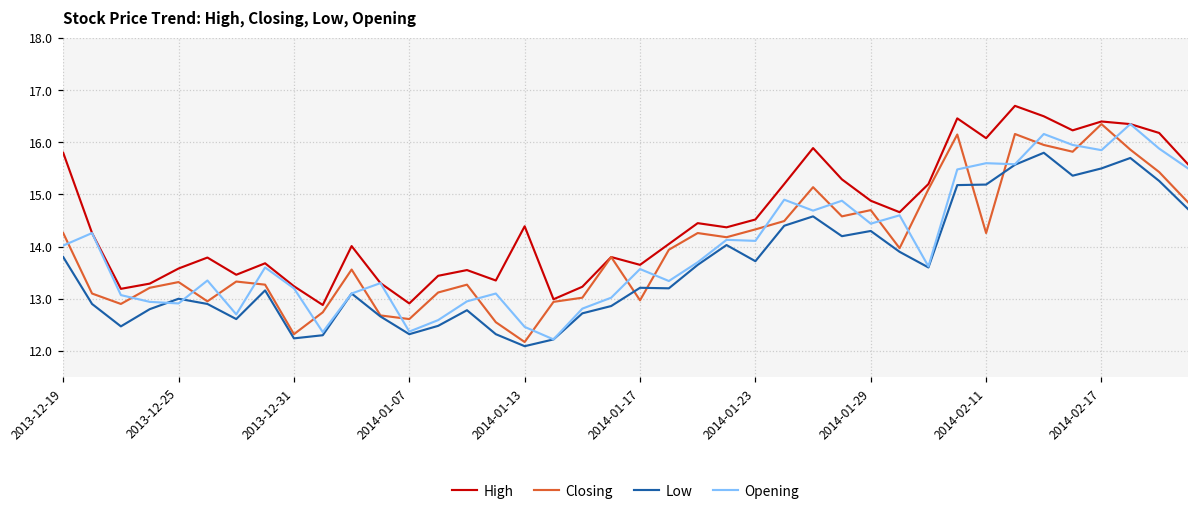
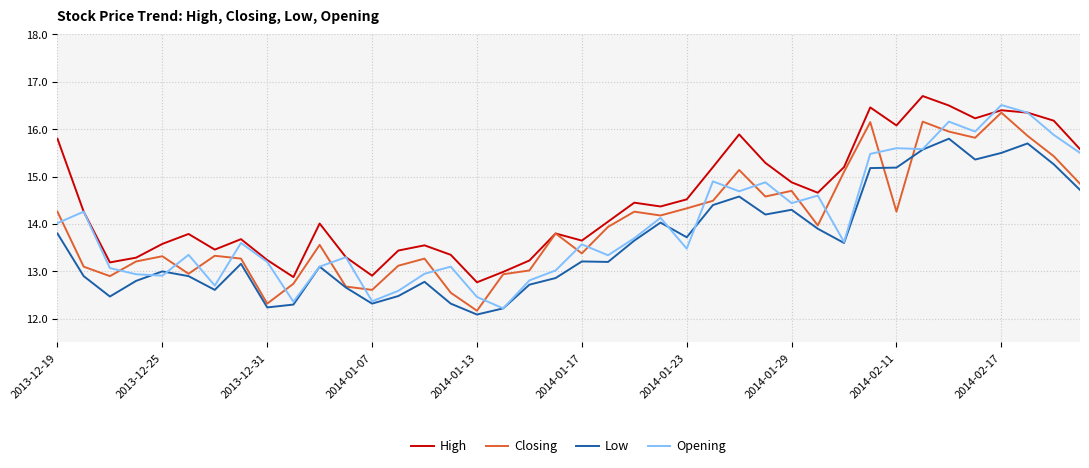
High, 2014-01-13: 14.4 -> 12.8
Closing, 2014-01-17: 13.0 -> 13.4
Opening, 2014-01-23: 14.1 -> 13.5
Opening, 2014-02-17: 15.9 -> 16.5
